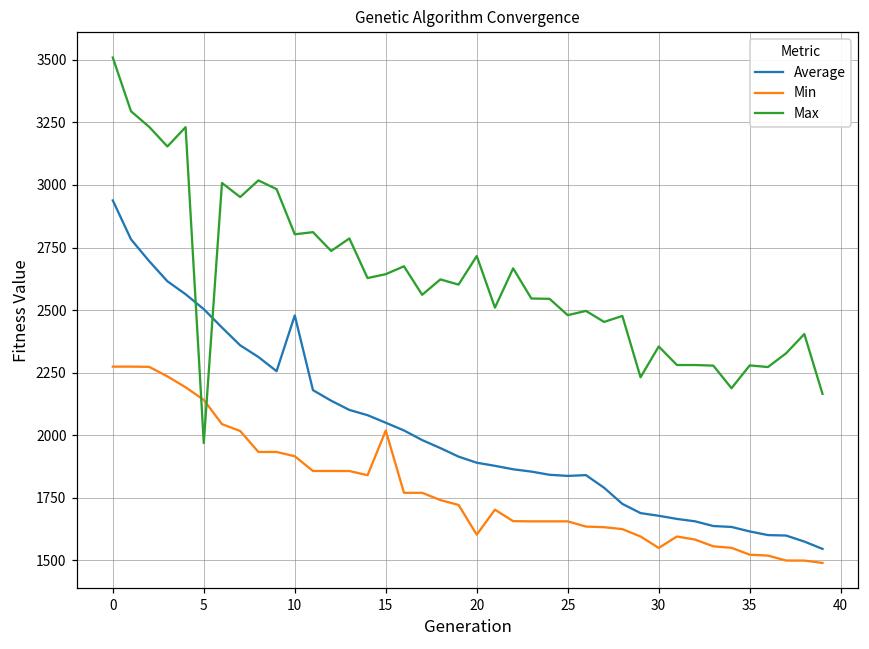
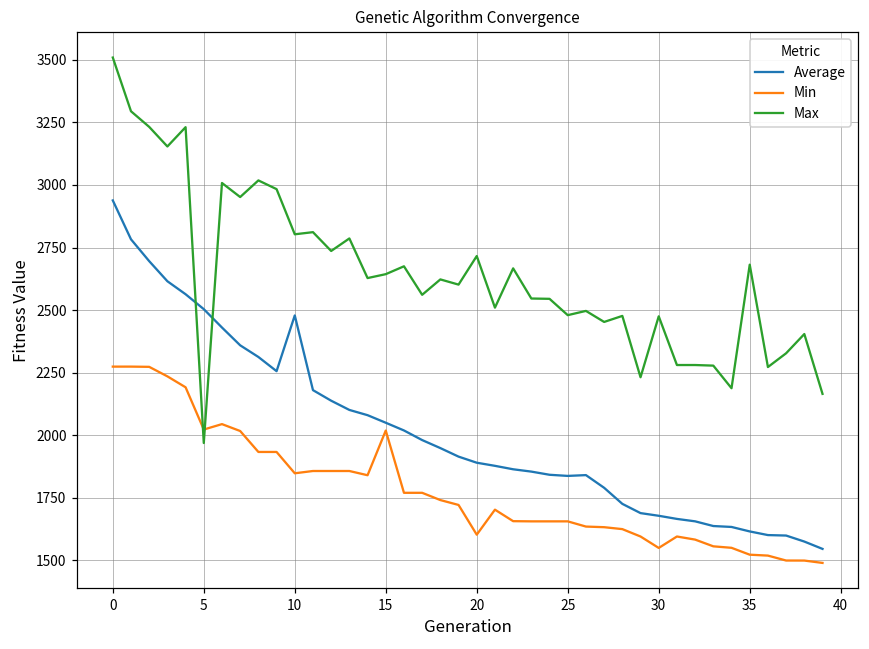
Min, 5: 2140 -> 2020
Min, 10: 1920 -> 1850
Max, 30: 2350 -> 2470
Max, 35: 2280 -> 2680
